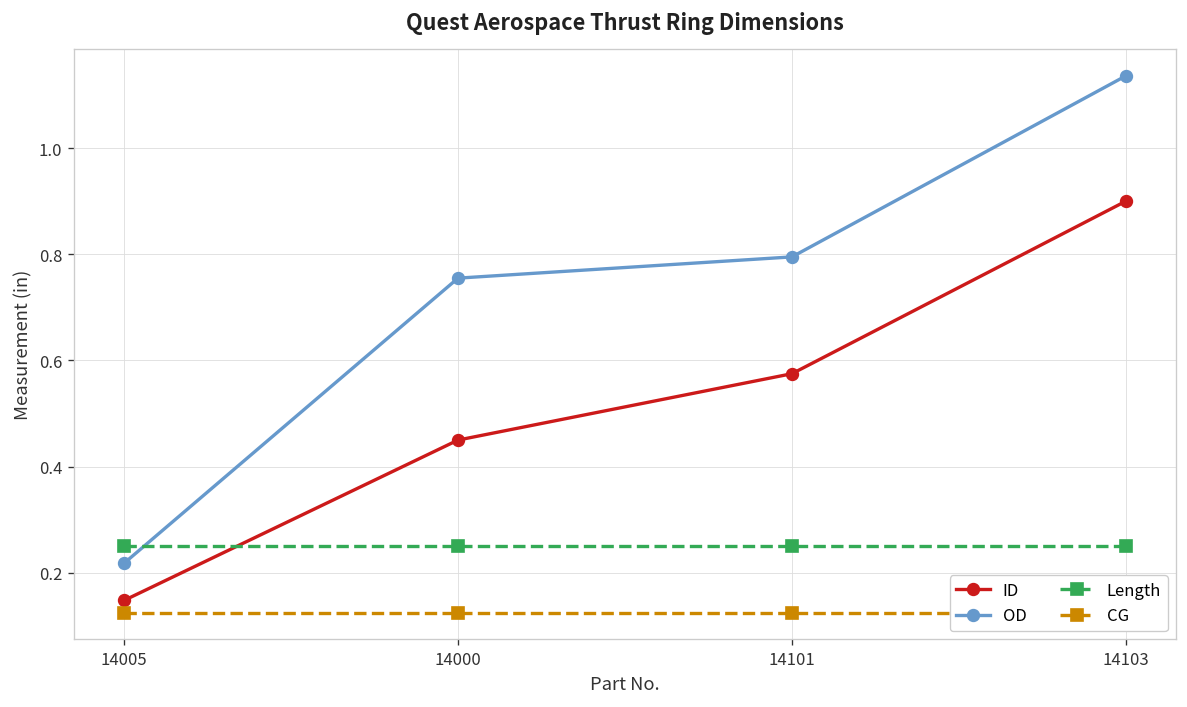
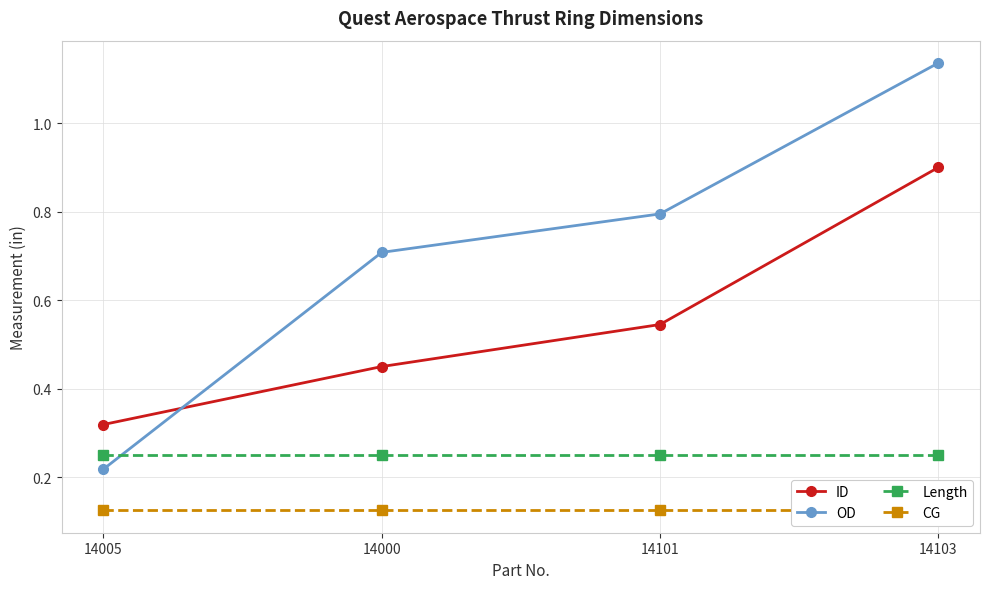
ID, 14005: 0.15 -> 0.32
OD, 14000: 0.76 -> 0.71
ID, 14101: 0.58 -> 0.55
